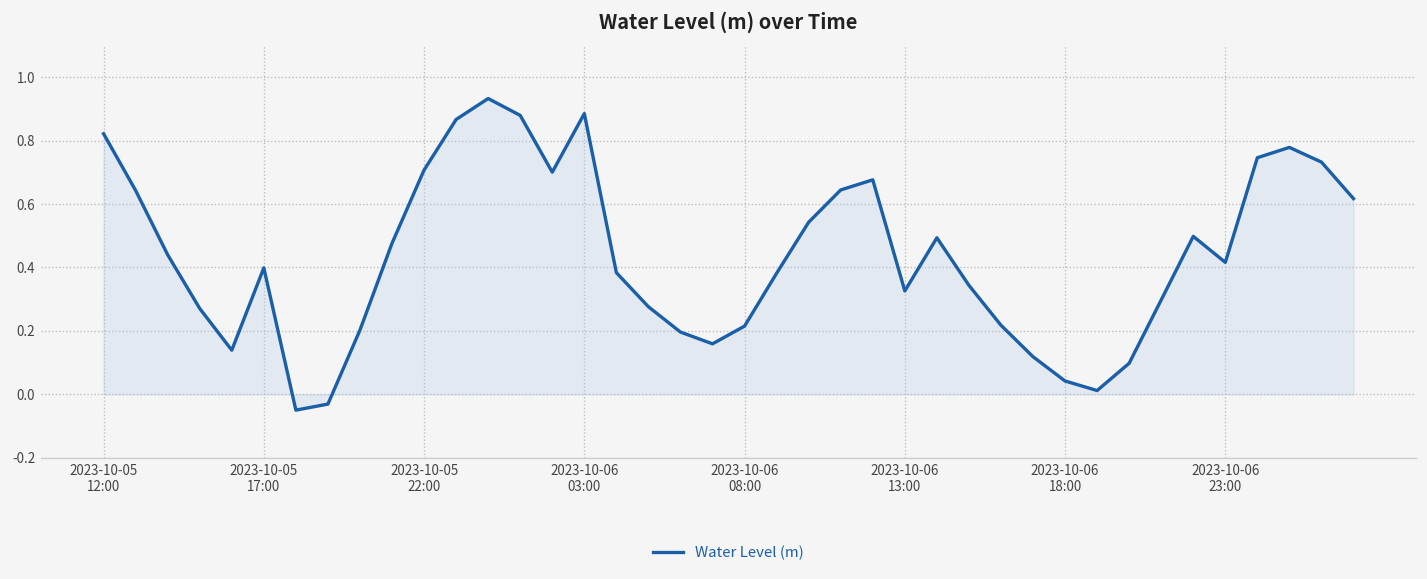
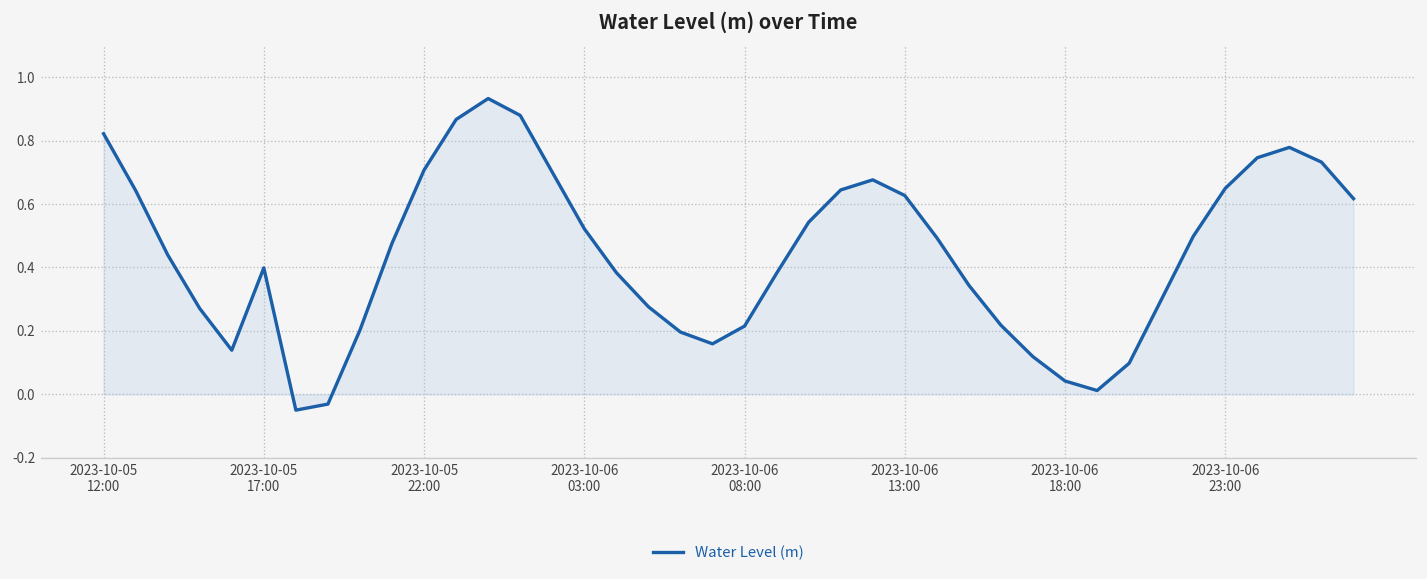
Water Level (m), 2023-10-06 03:00: 0.89 -> 0.52
Water Level (m), 2023-10-06 13:00: 0.33 -> 0.63
Water Level (m), 2023-10-06 23:00: 0.42 -> 0.65
